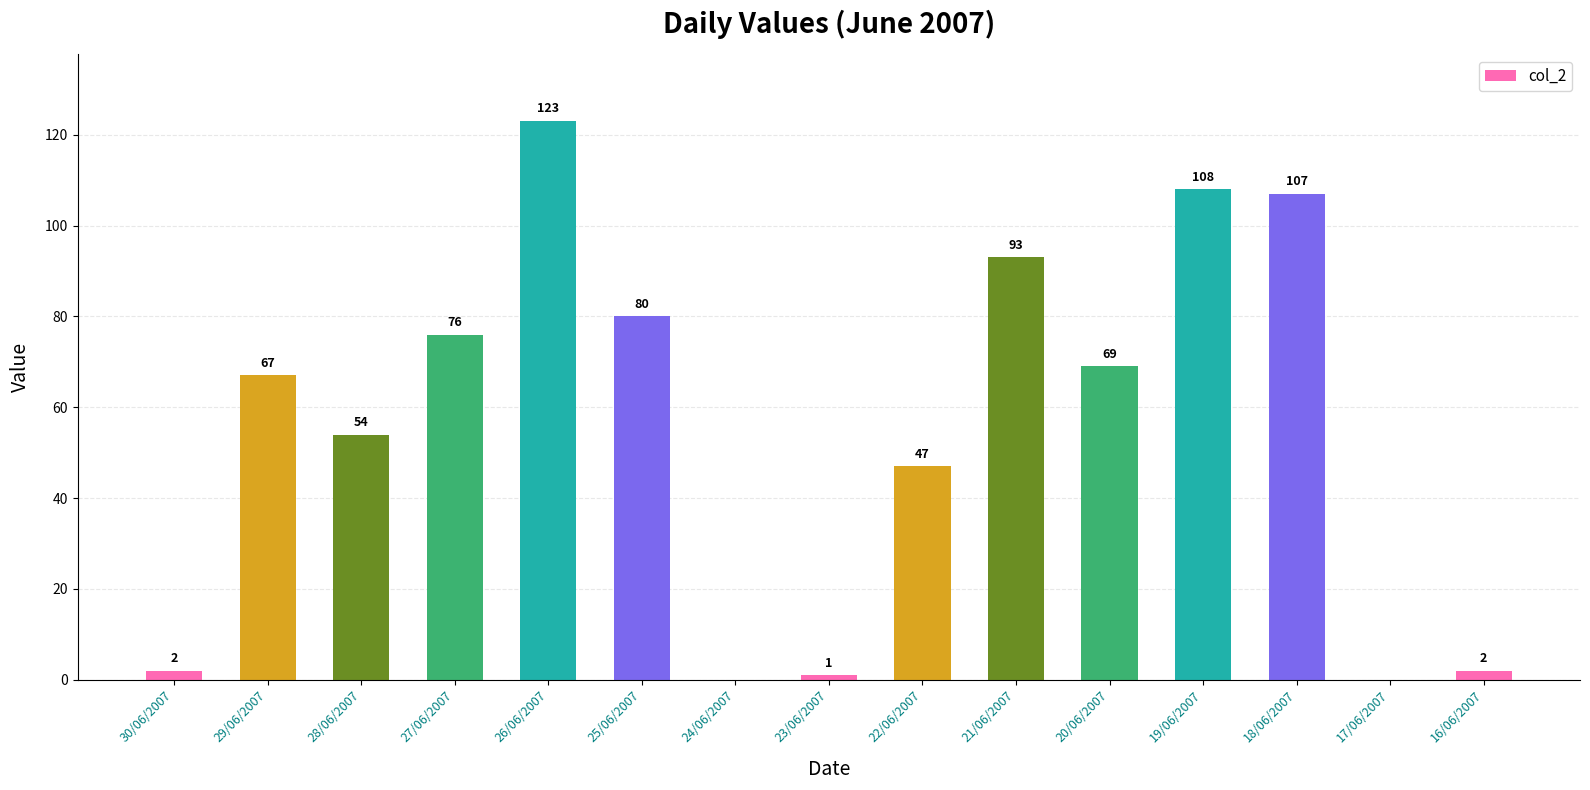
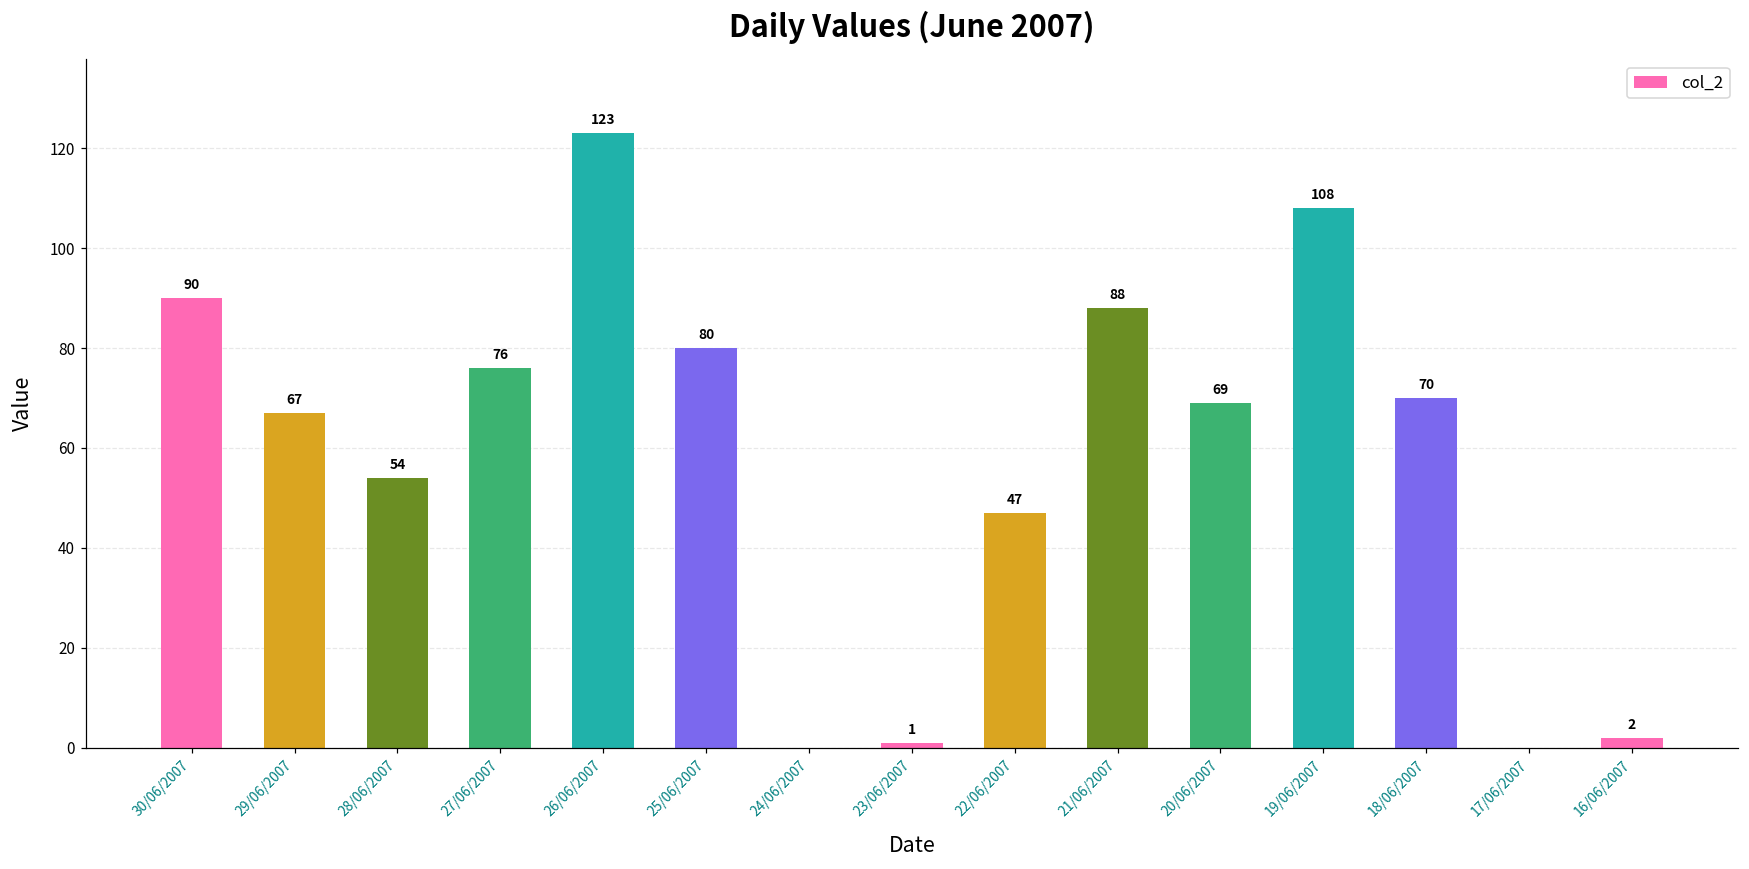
30/06/2007: 2 -> 90
21/06/2007: 93 -> 88
18/06/2007: 107 -> 70
